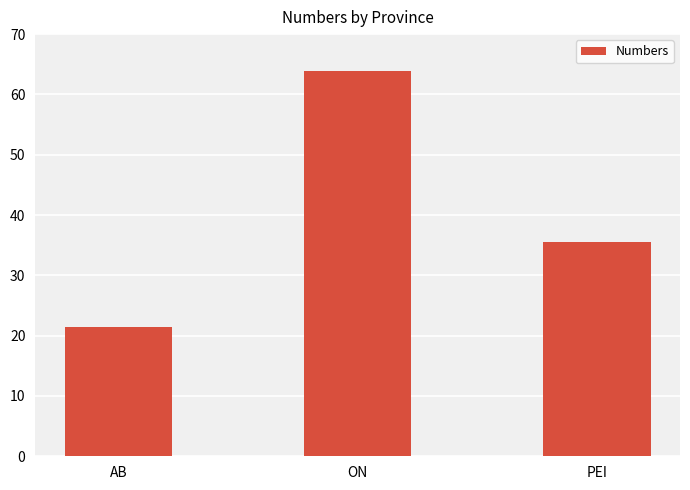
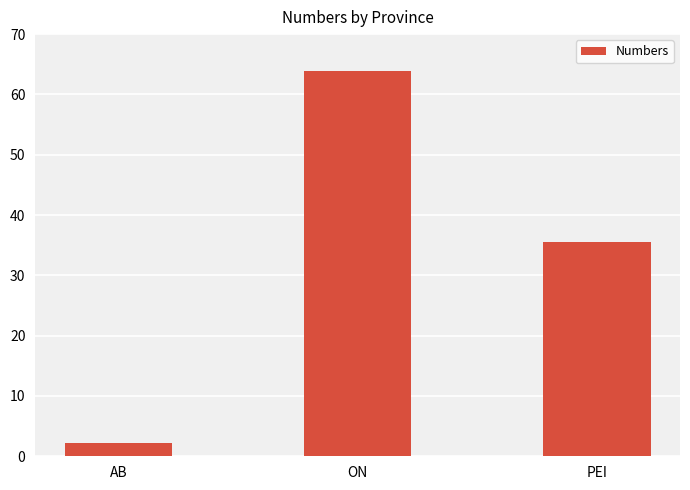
AB: 22 -> 2
